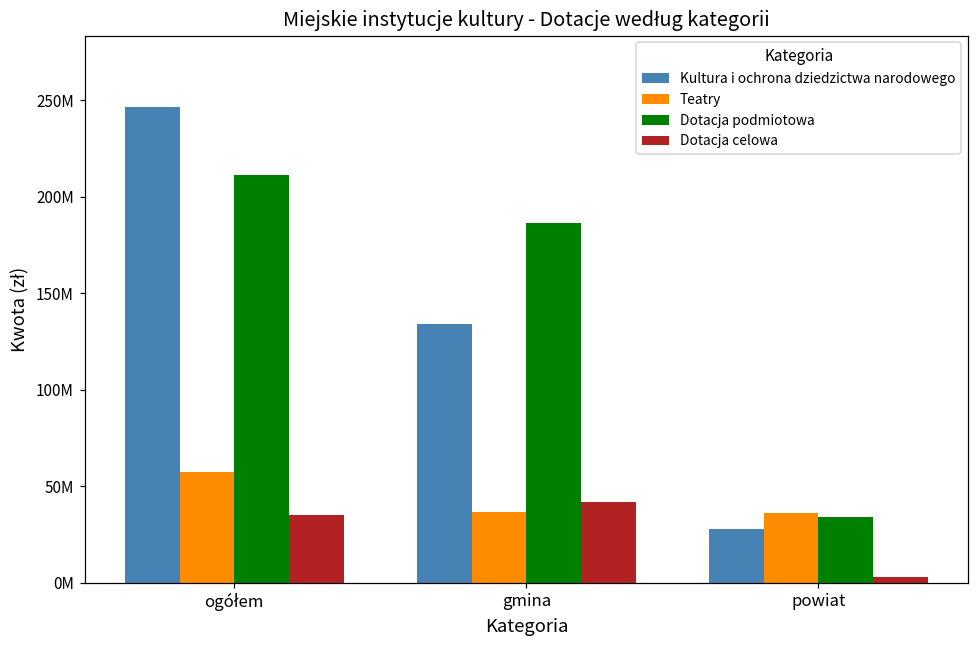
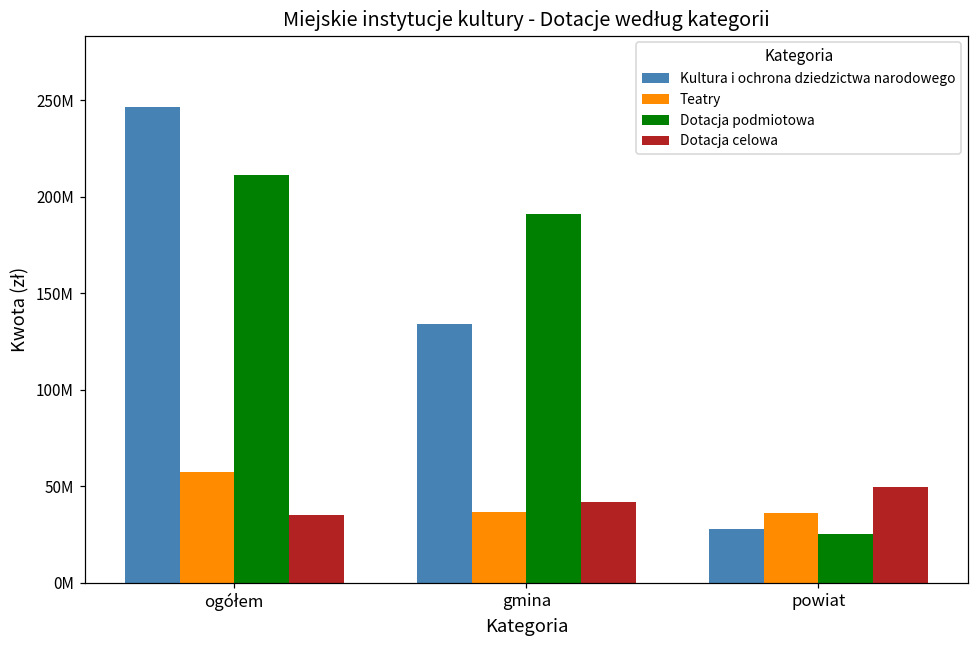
Dotacja podmiotowa, gmina: 186000000 -> 191000000
Dotacja podmiotowa, powiat: 34000000 -> 25000000
Dotacja celowa, powiat: 3000000 -> 50000000
